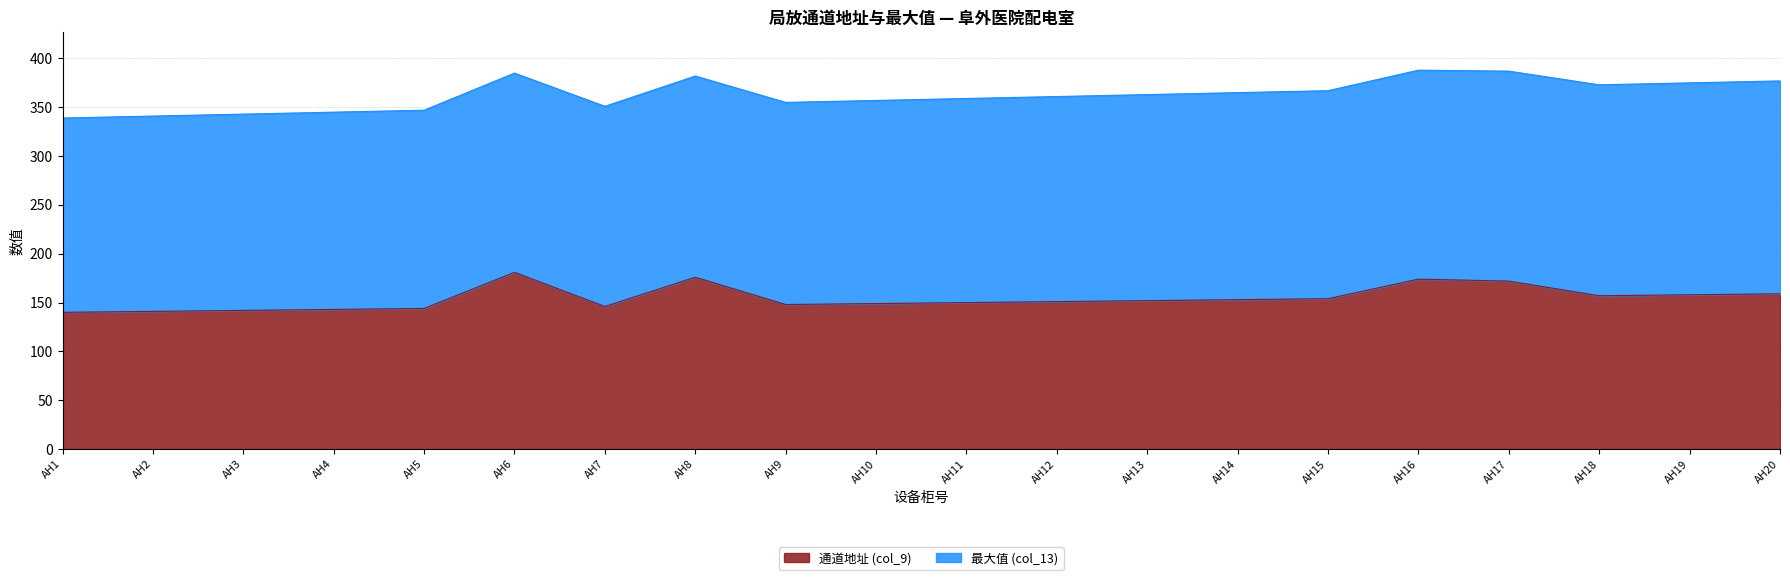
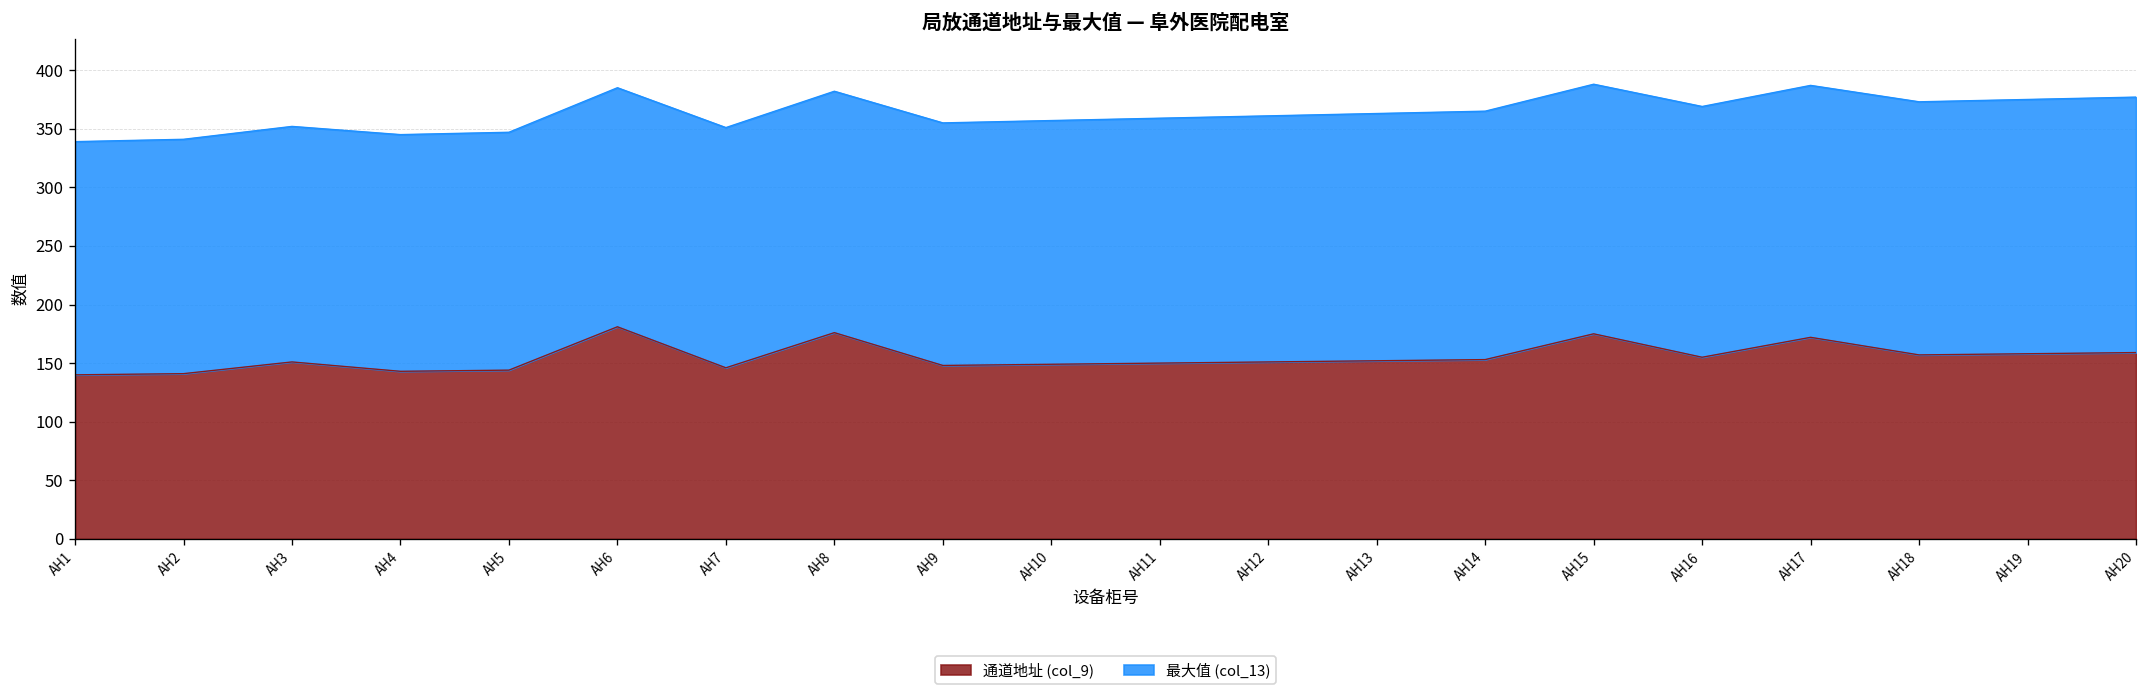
通道地址 (col_9), AH3: 140 -> 150
通道地址 (col_9), AH15: 150 -> 180
通道地址 (col_9), AH16: 170 -> 160
